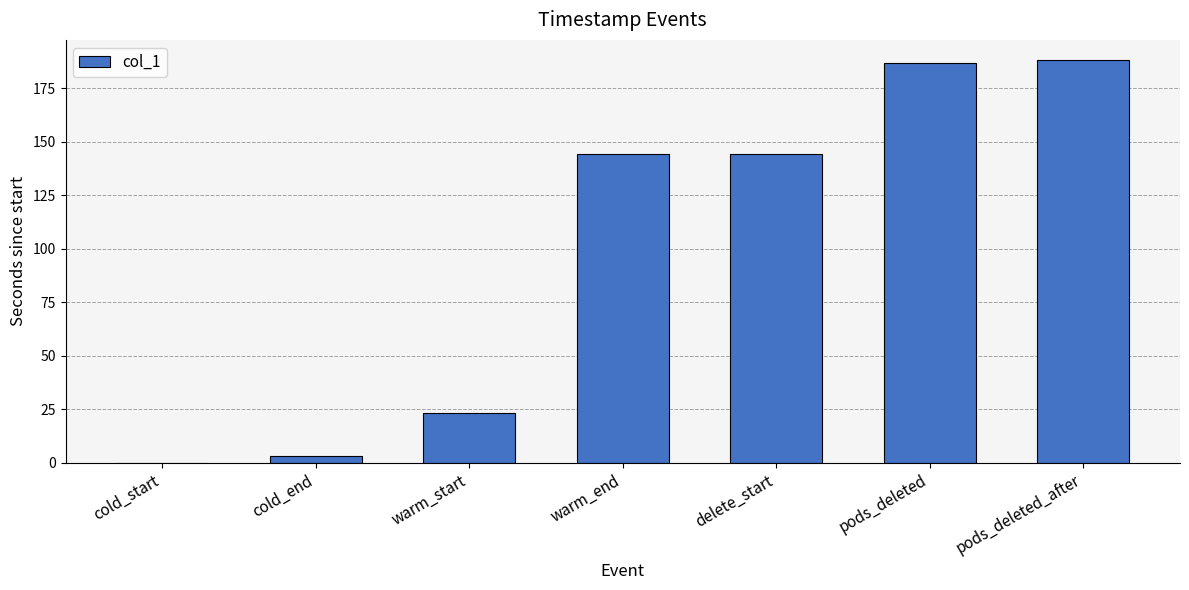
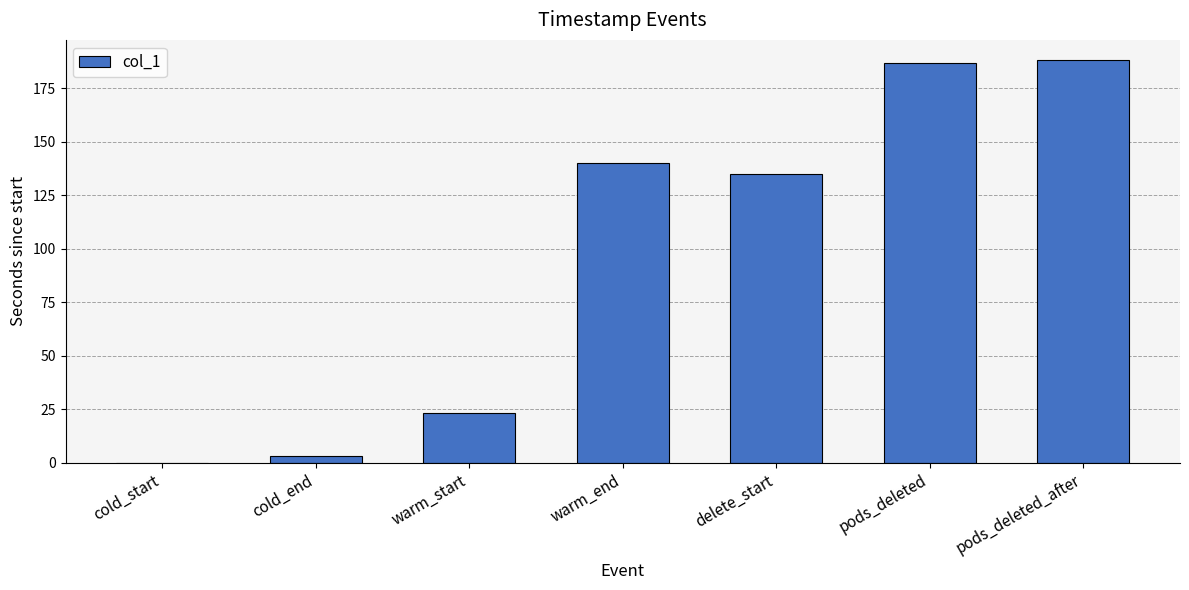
warm_end: 144 -> 140
delete_start: 144 -> 135
